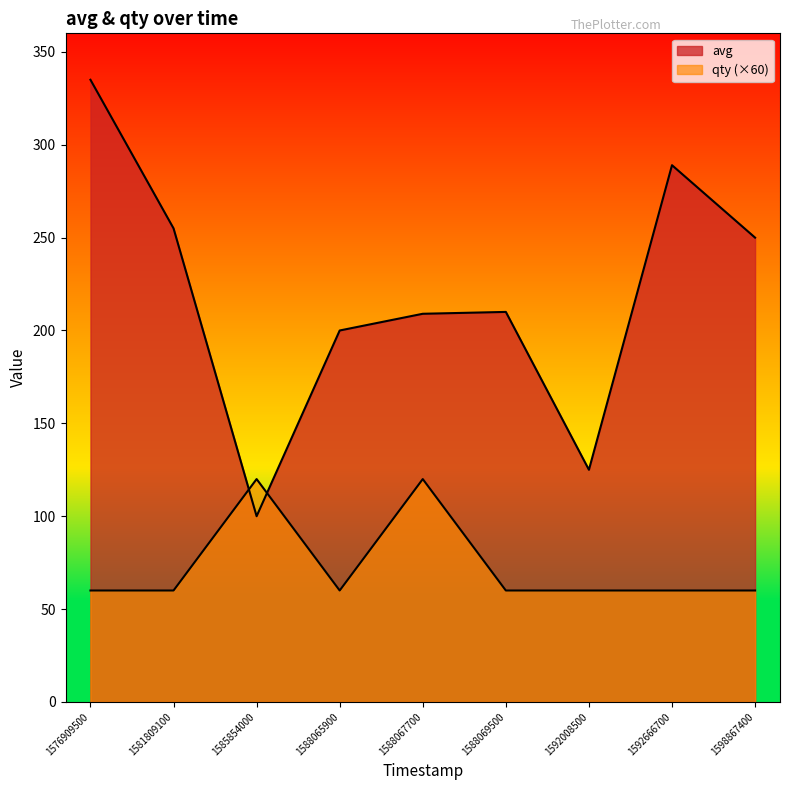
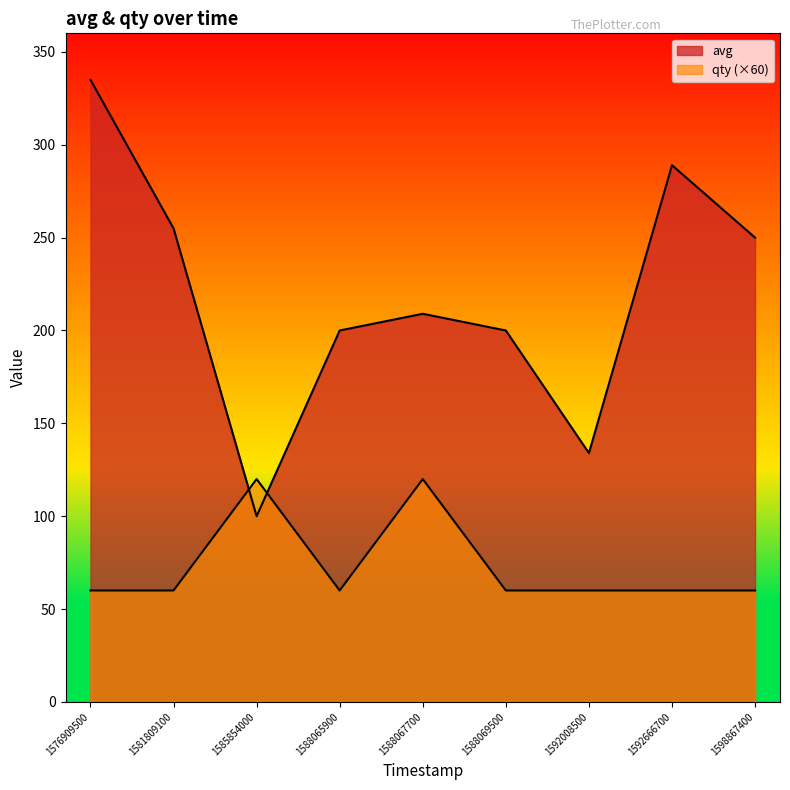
avg, 1588069500: 210 -> 200
avg, 1592008500: 125 -> 134
